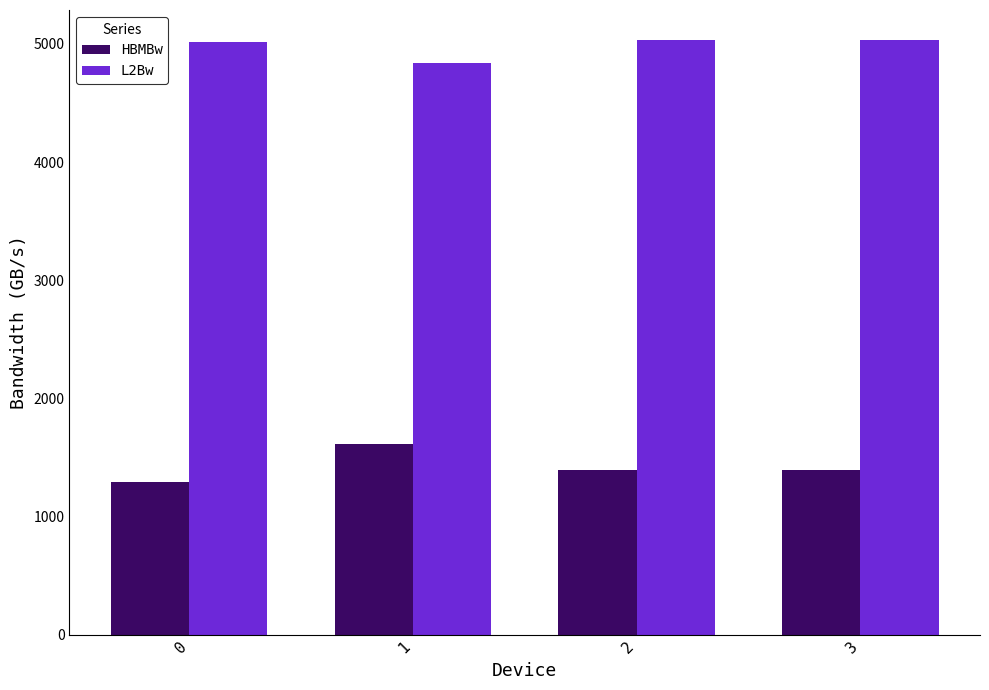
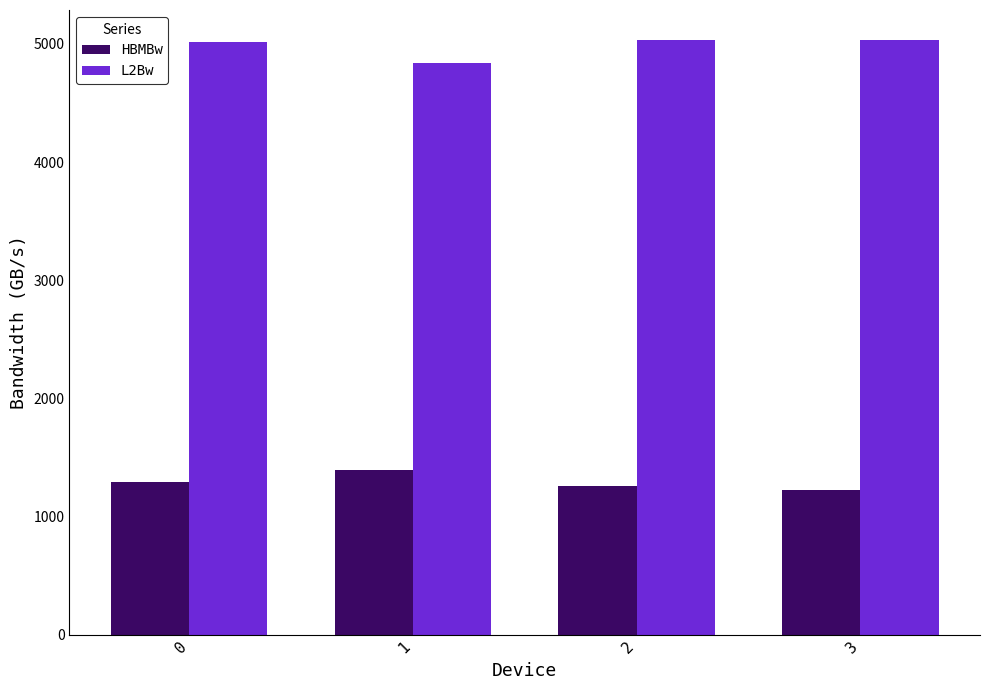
HBMBw, 1: 1610 -> 1390
HBMBw, 2: 1390 -> 1260
HBMBw, 3: 1390 -> 1220
